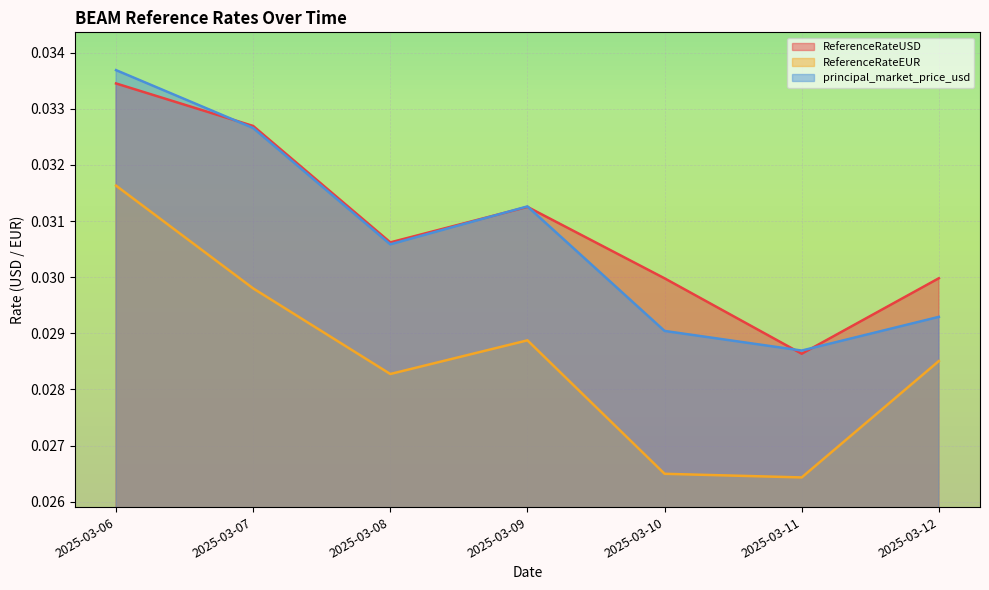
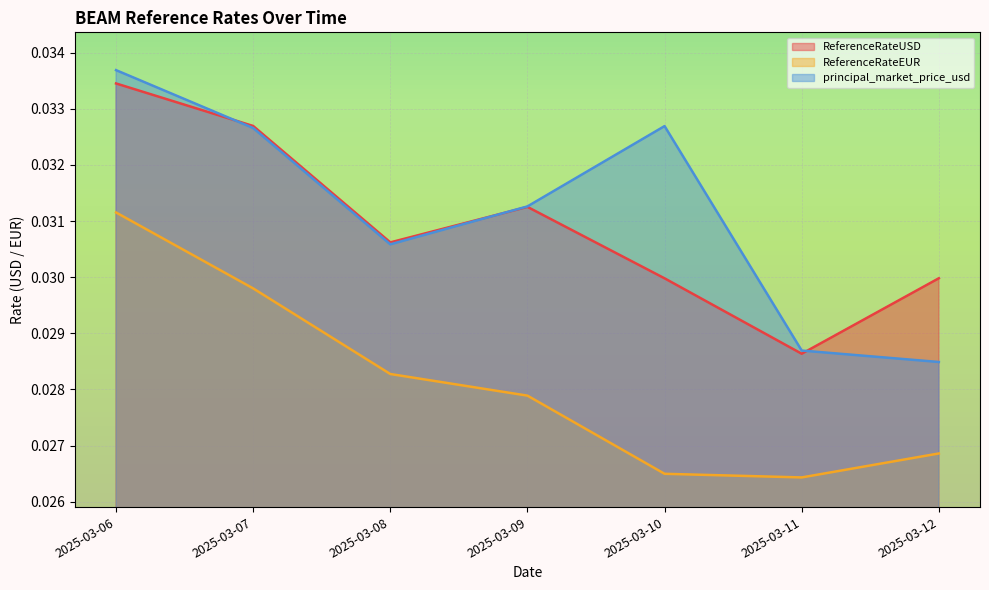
ReferenceRateEUR, 2025-03-06: 0.0316 -> 0.0312
ReferenceRateEUR, 2025-03-09: 0.0289 -> 0.0279
principal_market_price_usd, 2025-03-10: 0.0290 -> 0.0327
ReferenceRateEUR, 2025-03-12: 0.0285 -> 0.0269
principal_market_price_usd, 2025-03-12: 0.0293 -> 0.0285
